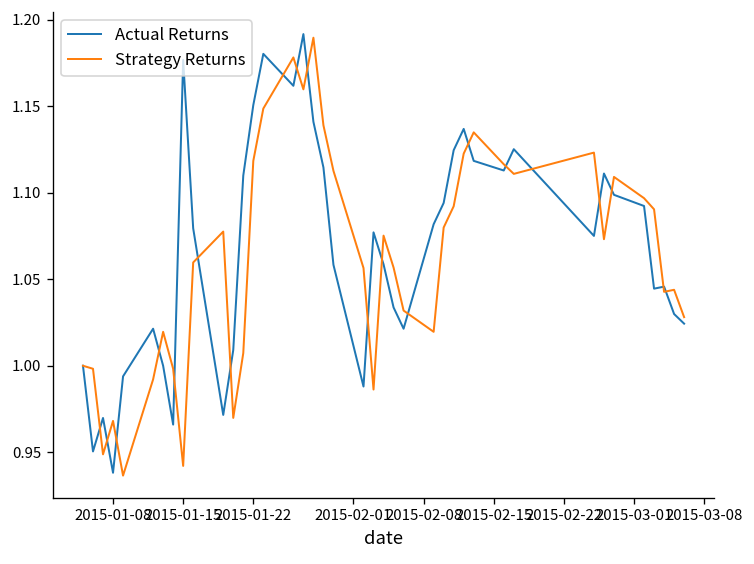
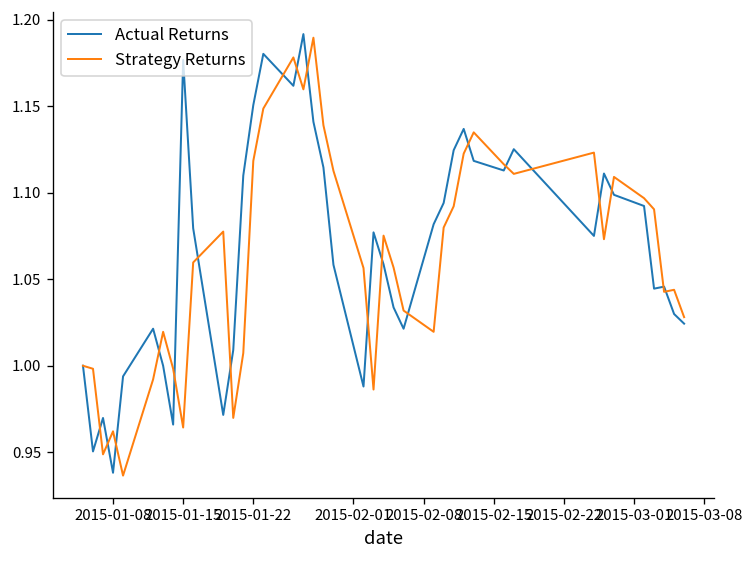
Strategy Returns, 2015-01-08: 0.968 -> 0.962
Strategy Returns, 2015-01-15: 0.942 -> 0.964
